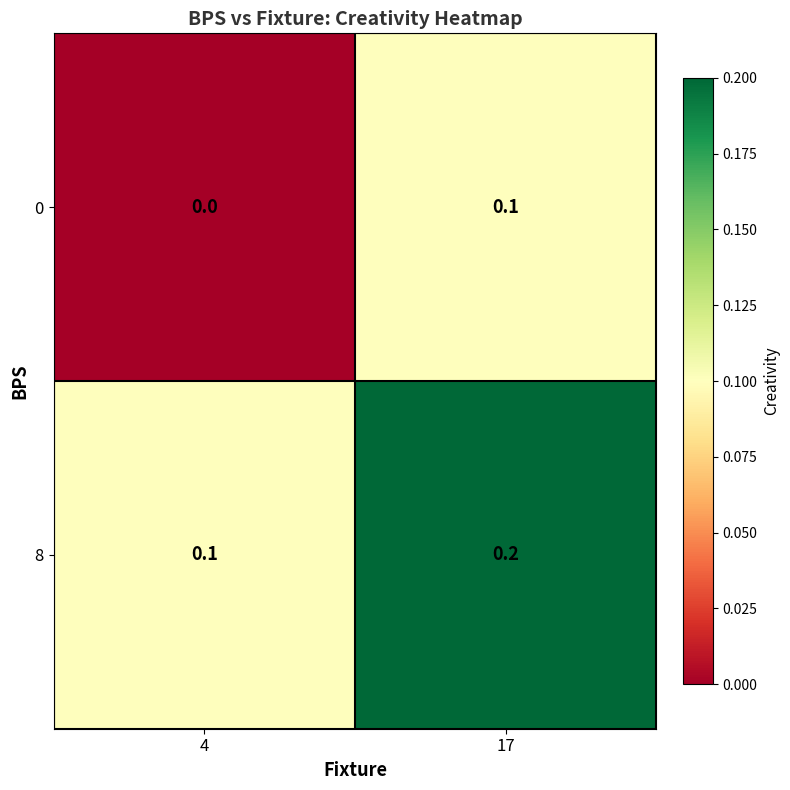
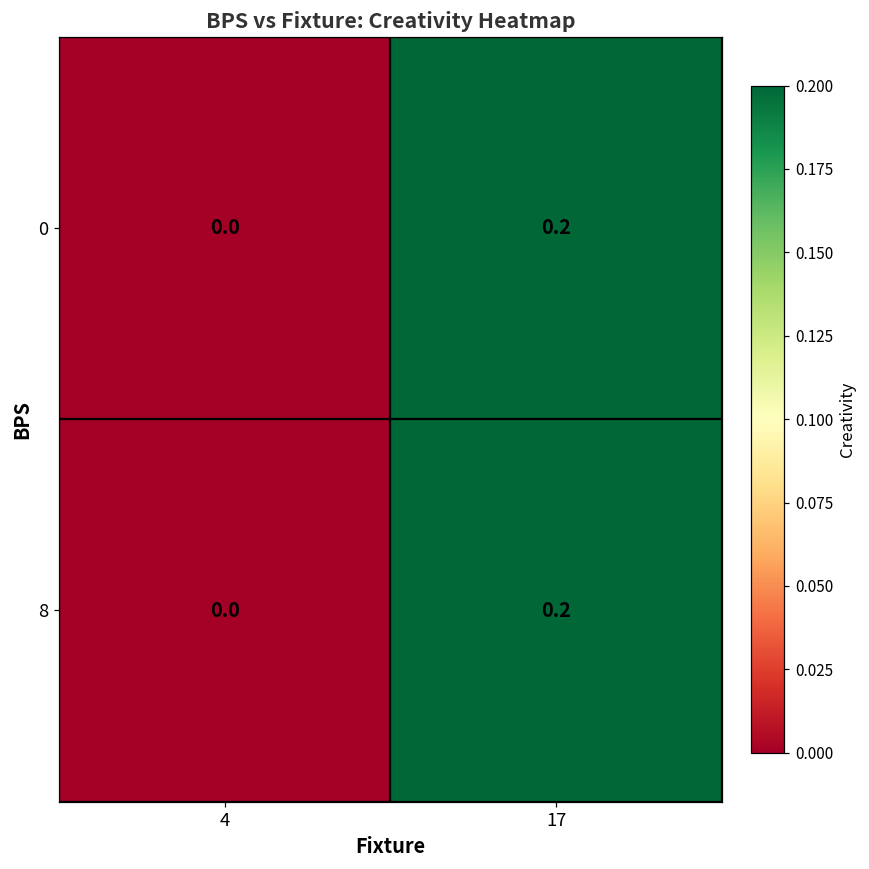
0, 17: 0.1 -> 0.2
8, 4: 0.1 -> 0.0
